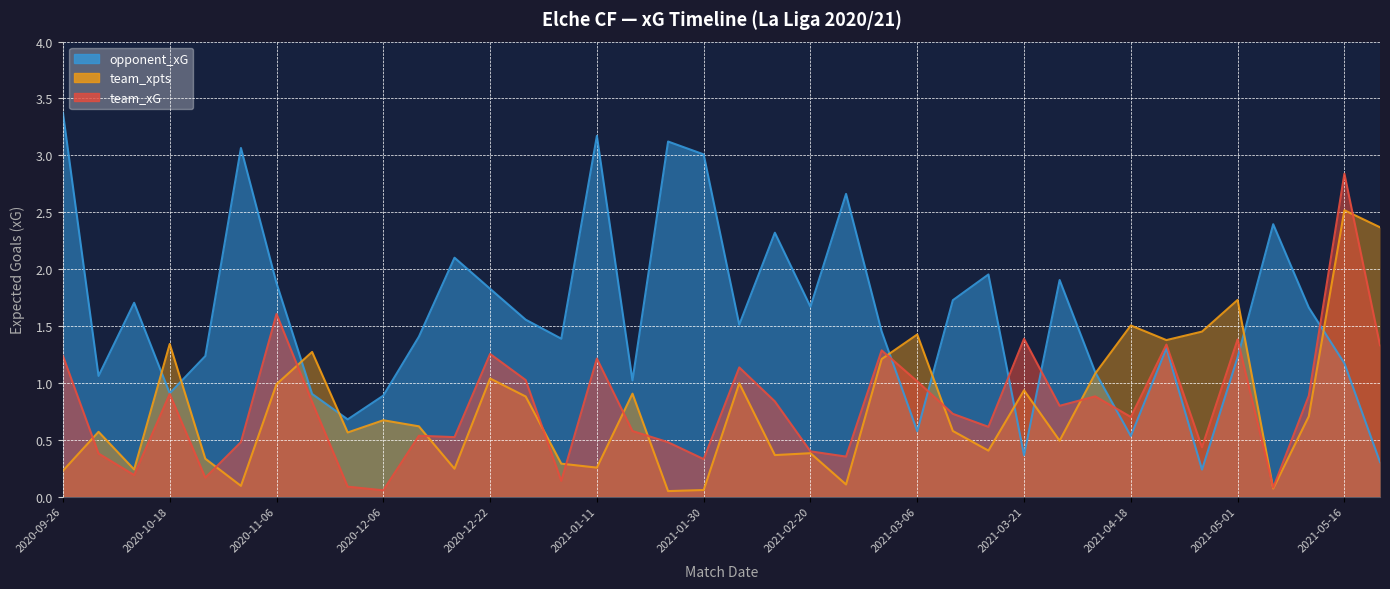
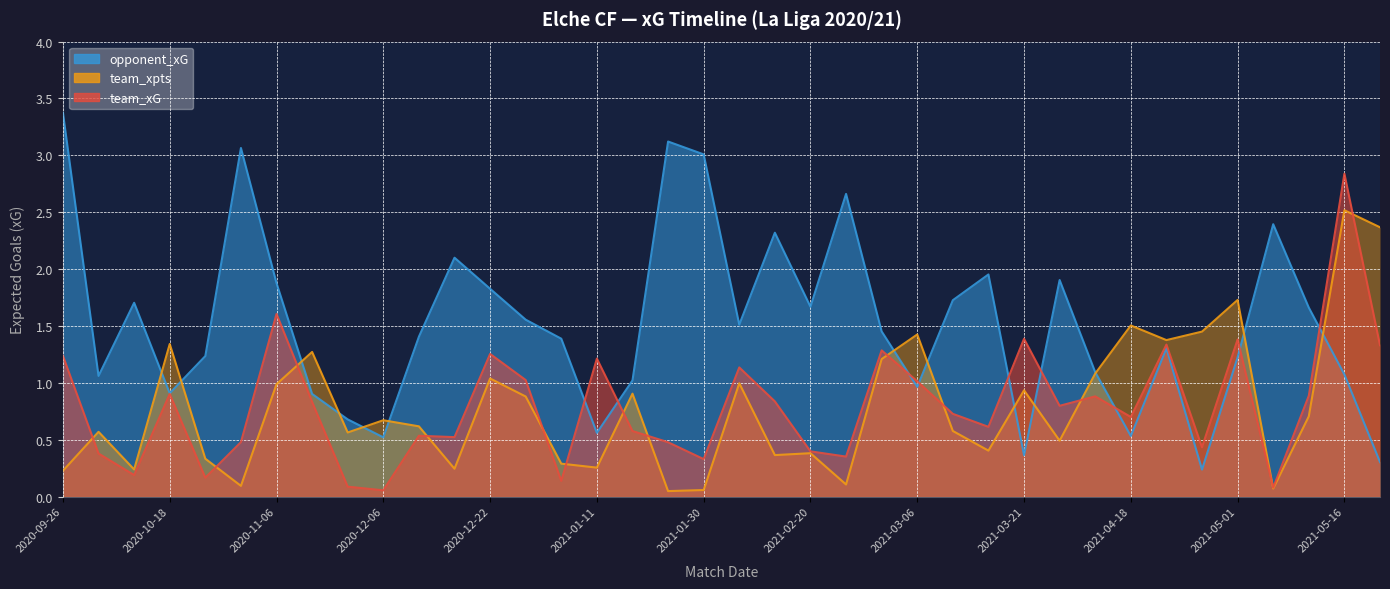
opponent_xG, 2020-12-06: 0.89 -> 0.52
opponent_xG, 2021-01-11: 3.17 -> 0.56
opponent_xG, 2021-03-06: 0.57 -> 0.96
opponent_xG, 2021-05-16: 1.17 -> 1.07
